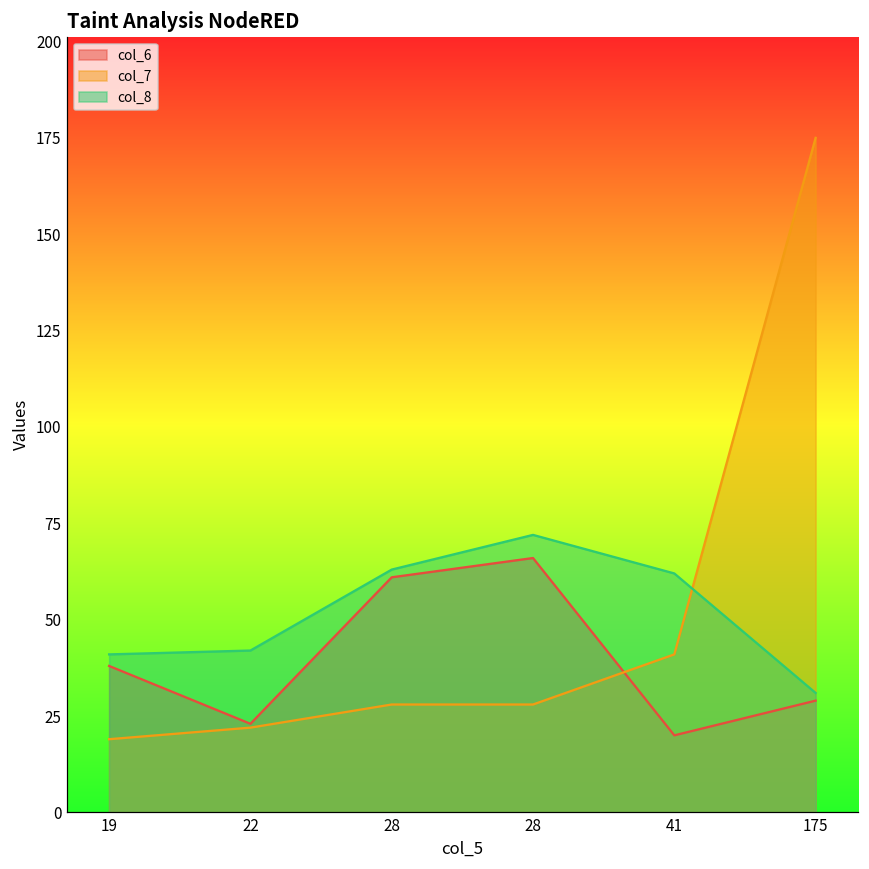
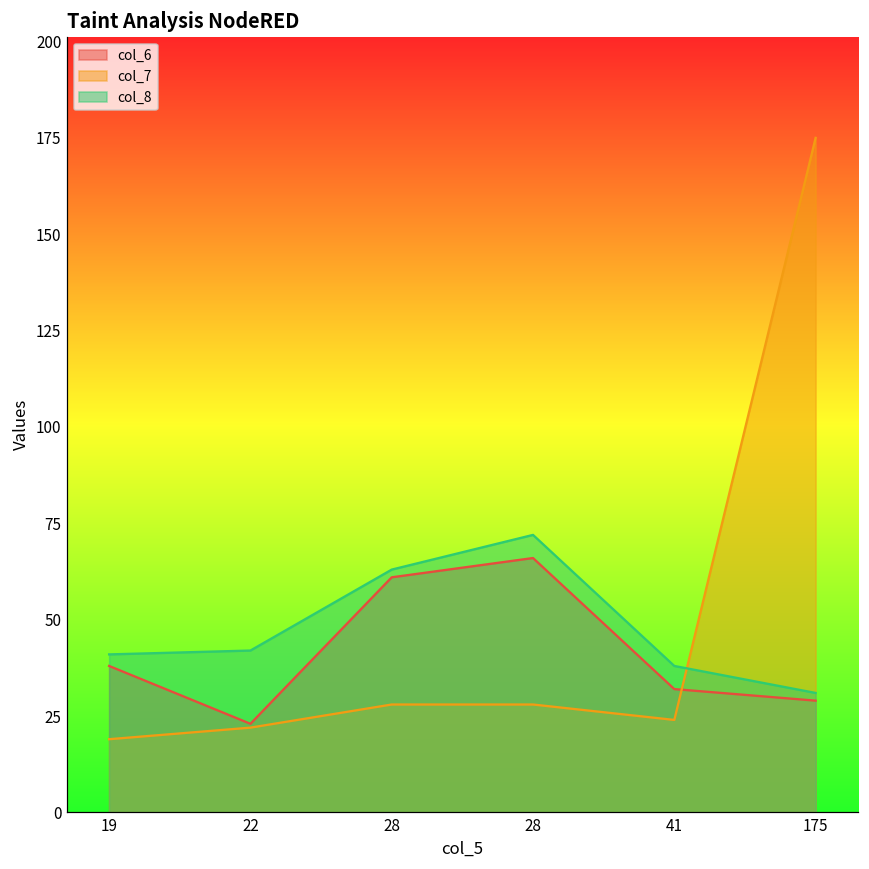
col_6, 41: 20 -> 32
col_7, 41: 41 -> 24
col_8, 41: 62 -> 38
